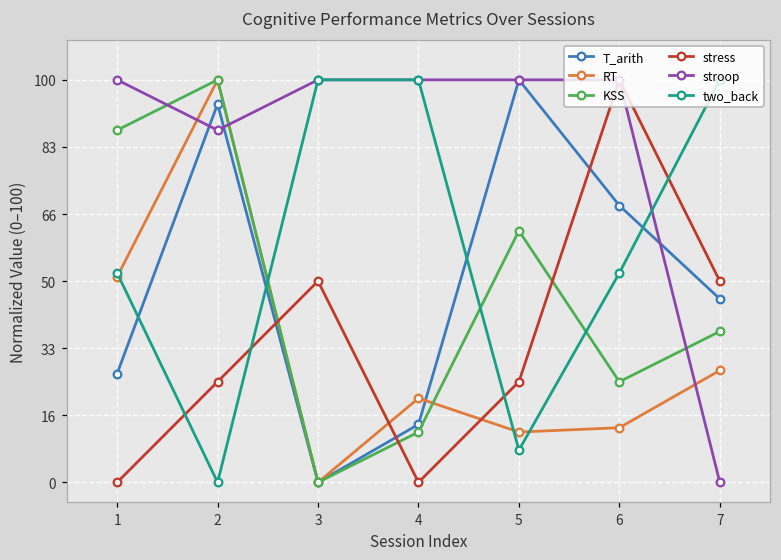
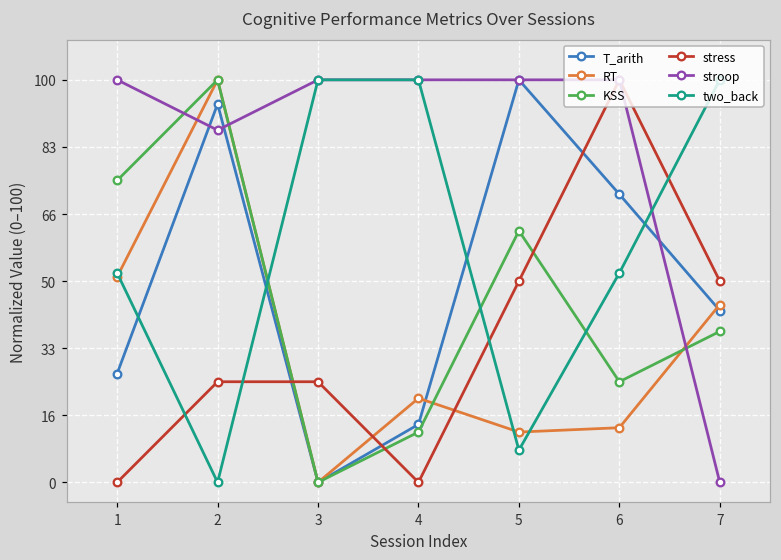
KSS, 1: 88 -> 75
stress, 3: 50 -> 25
stress, 5: 25 -> 50
T_arith, 6: 69 -> 72
T_arith, 7: 46 -> 43
RT, 7: 28 -> 44
